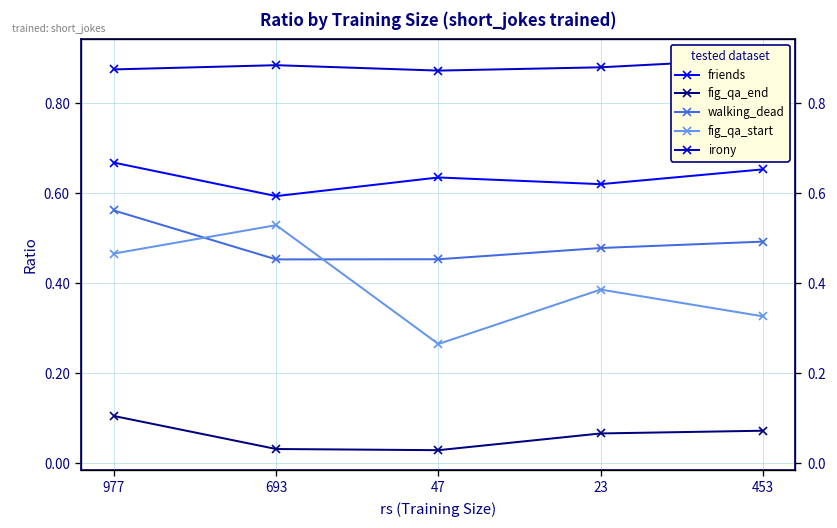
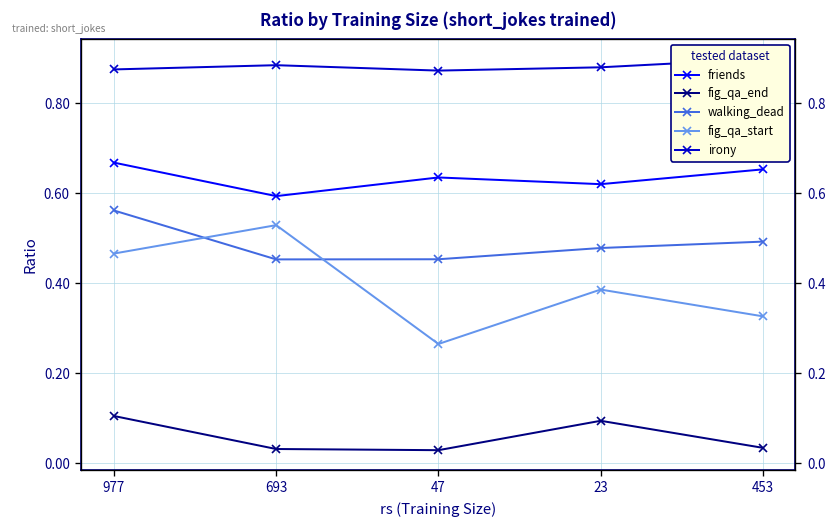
fig_qa_end, 23: 0.07 -> 0.09
fig_qa_end, 453: 0.07 -> 0.03
